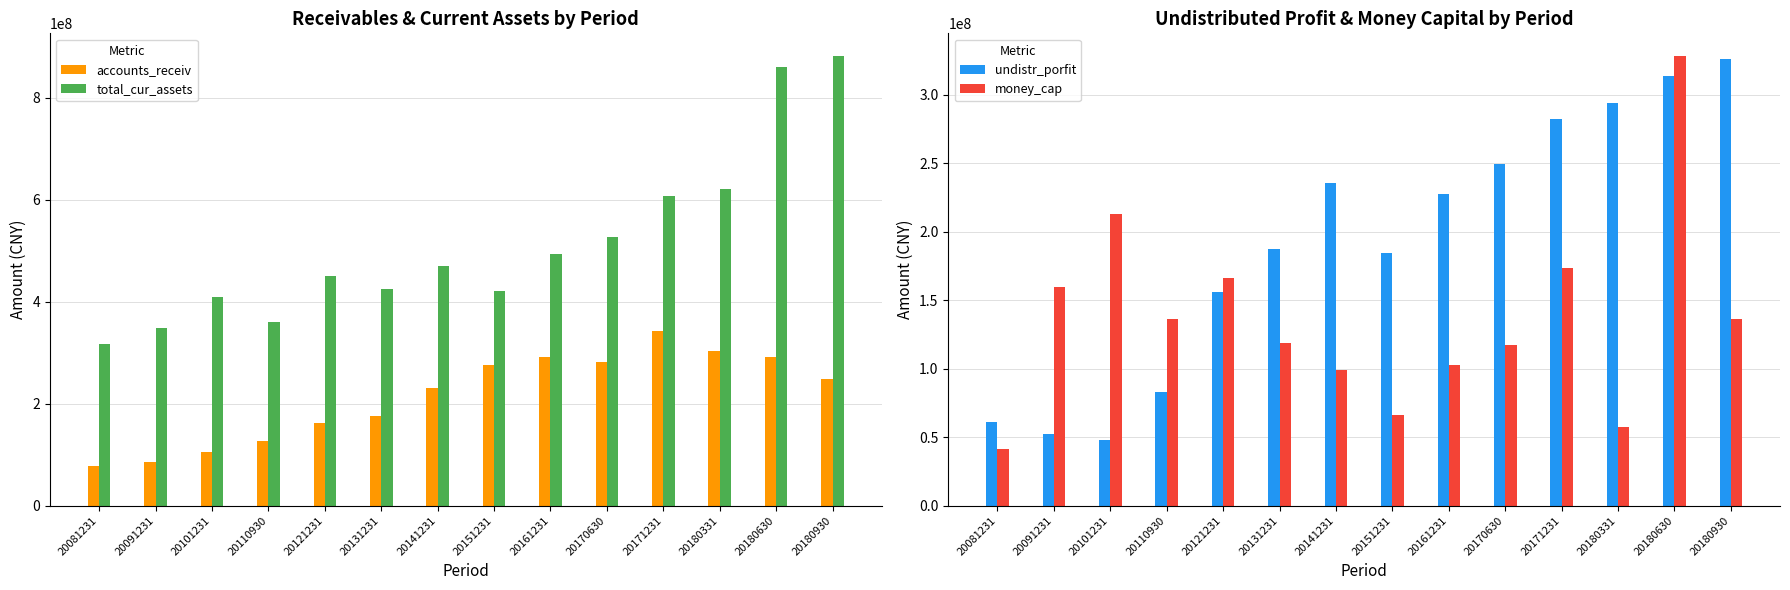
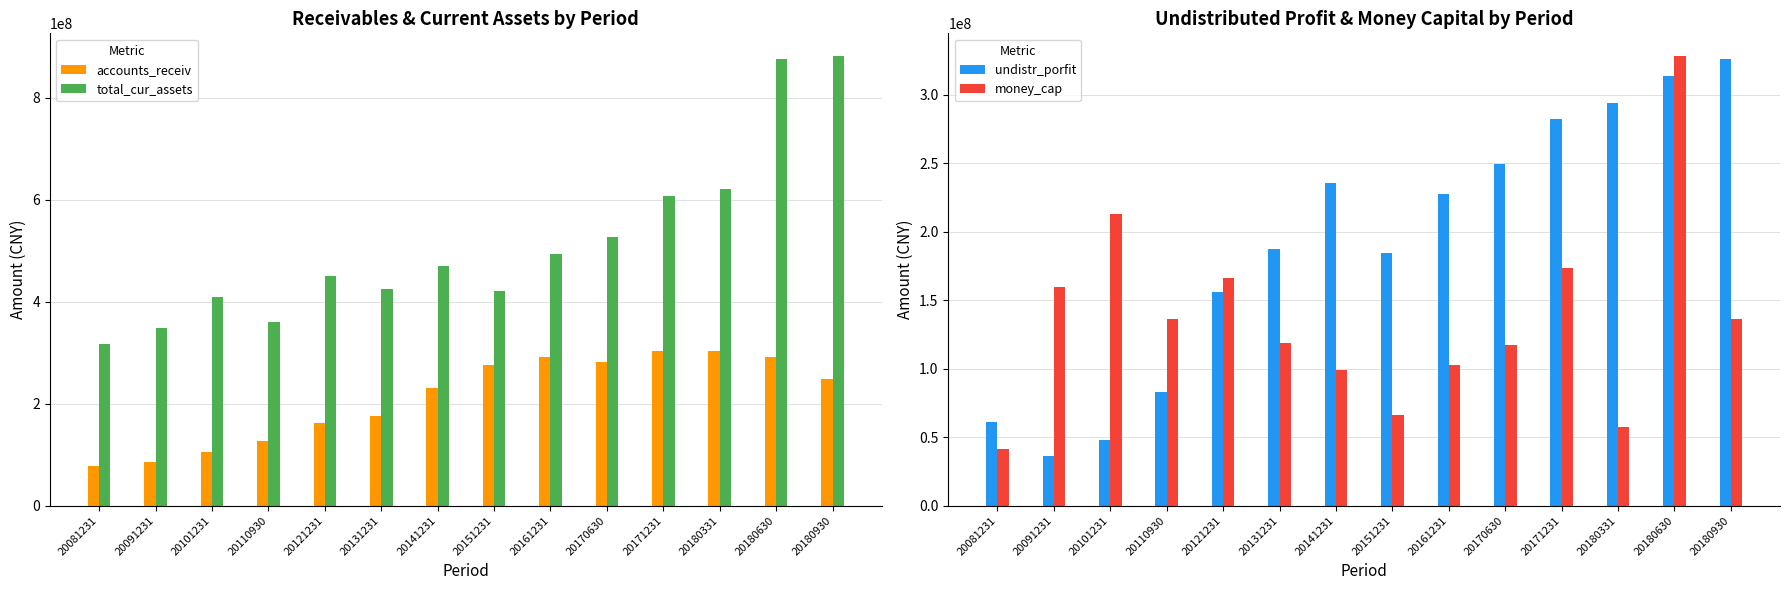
Receivables & Current Assets by Period, accounts_receiv, 20171231: 340000000 -> 300000000
Receivables & Current Assets by Period, total_cur_assets, 20180630: 860000000 -> 880000000
Undistributed Profit & Money Capital by Period, undistr_porfit, 20091231: 52000000 -> 36000000
